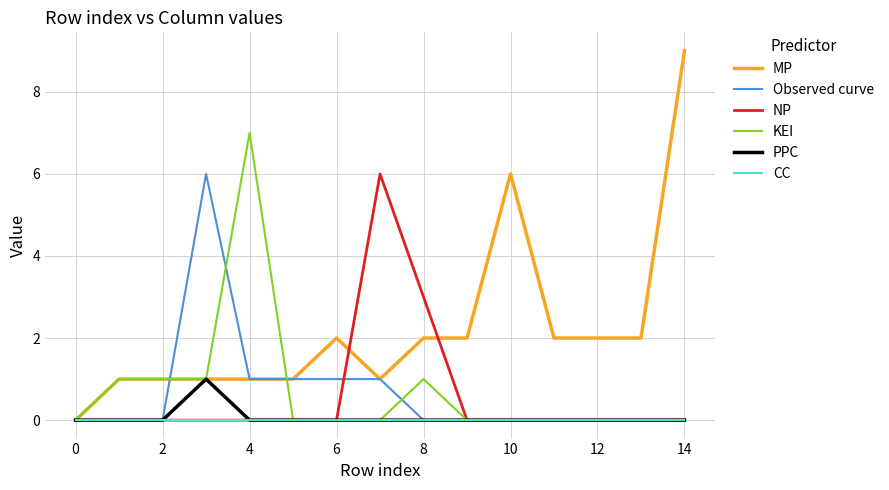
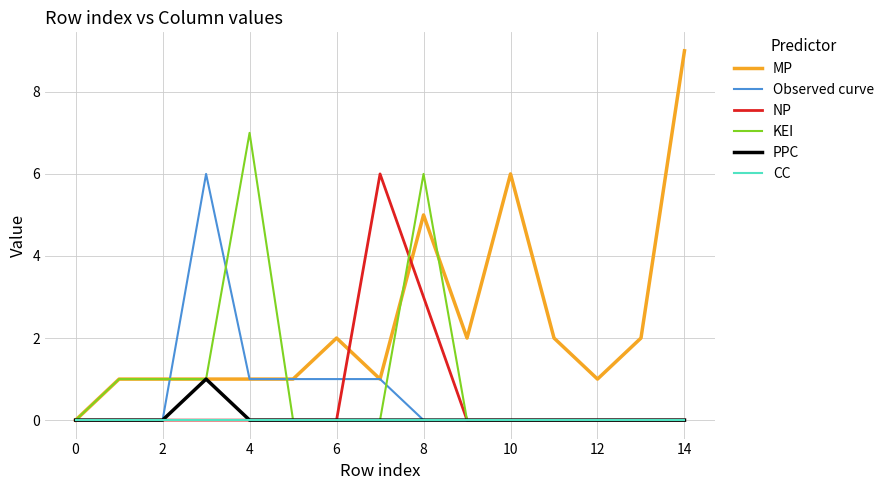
MP, 8: 2 -> 5
KEI, 8: 1 -> 6
MP, 12: 2 -> 1
